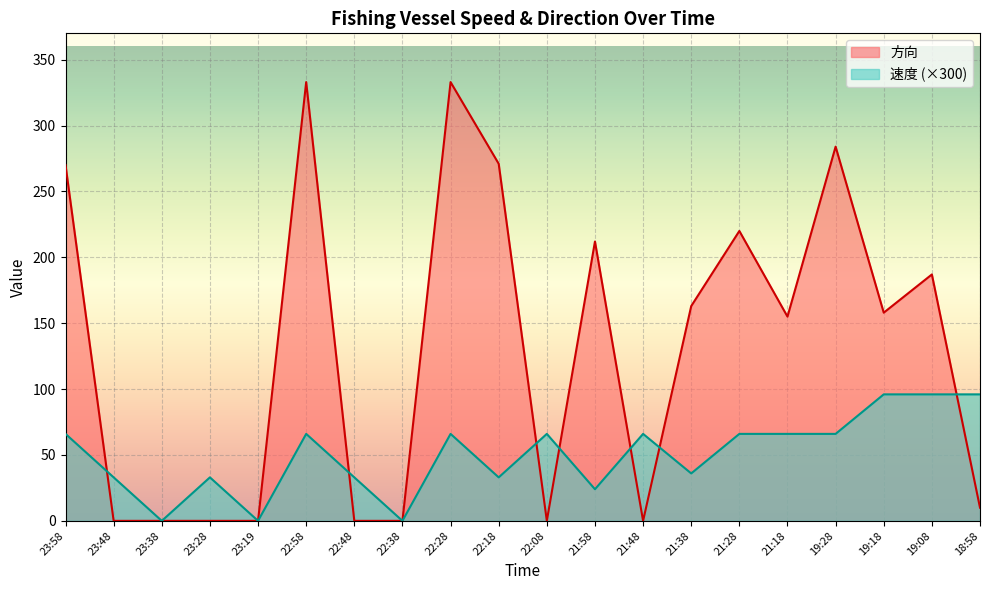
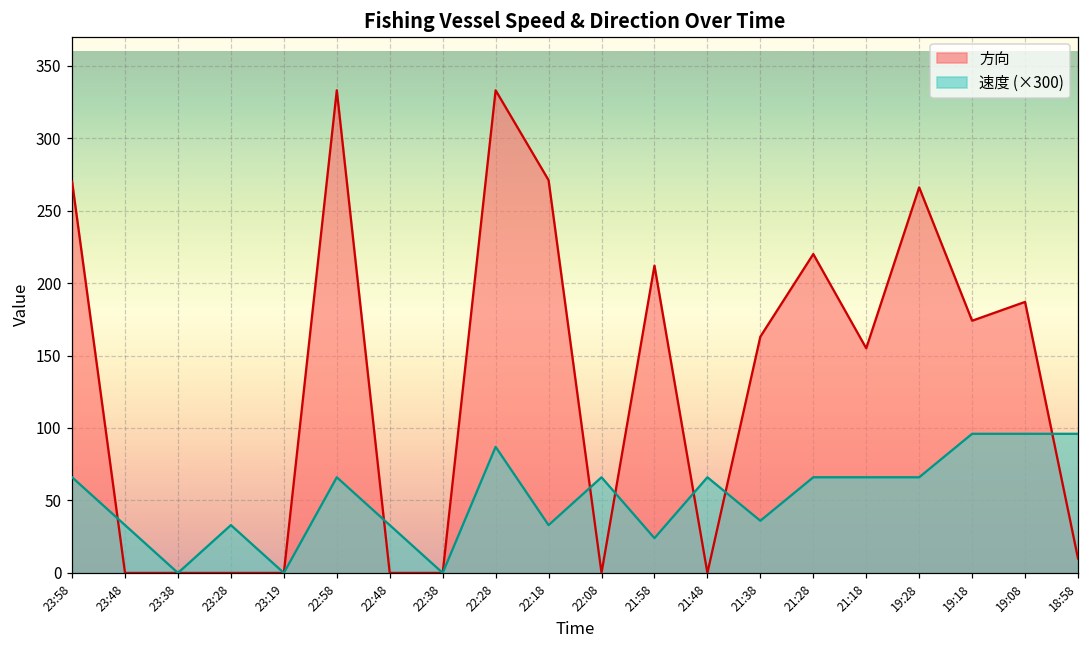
速度 (×300), 22:28: 66 -> 87
方向, 19:28: 284 -> 266
方向, 19:18: 158 -> 174
